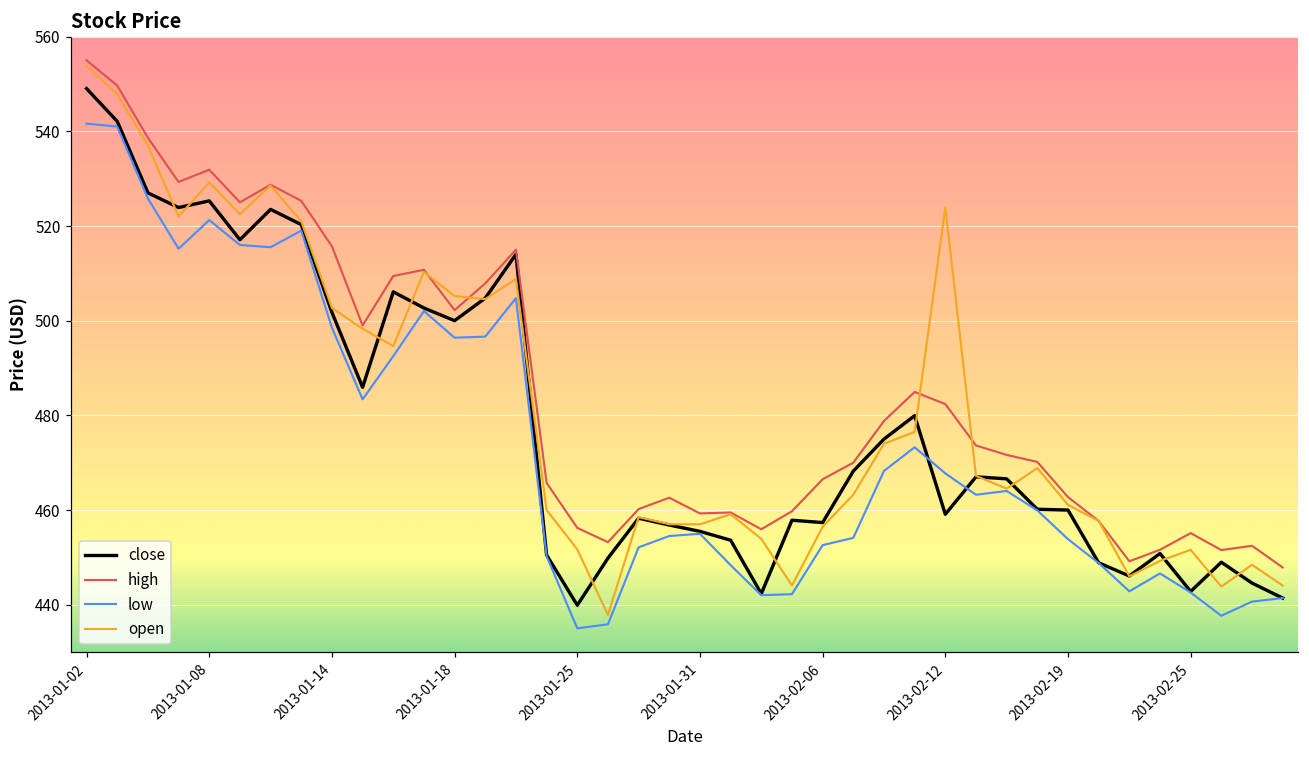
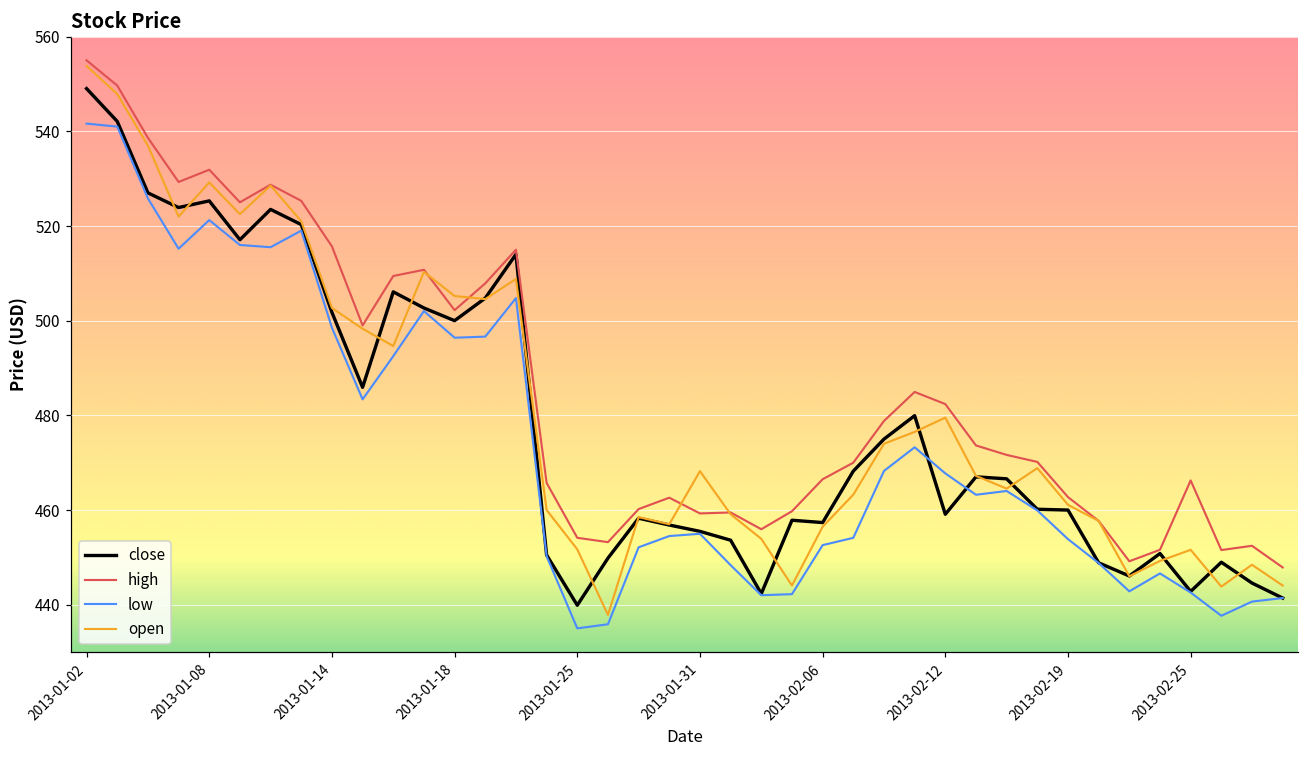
high, 2013-01-25: 456 -> 454
open, 2013-01-31: 457 -> 468
open, 2013-02-12: 524 -> 480
high, 2013-02-25: 455 -> 466
